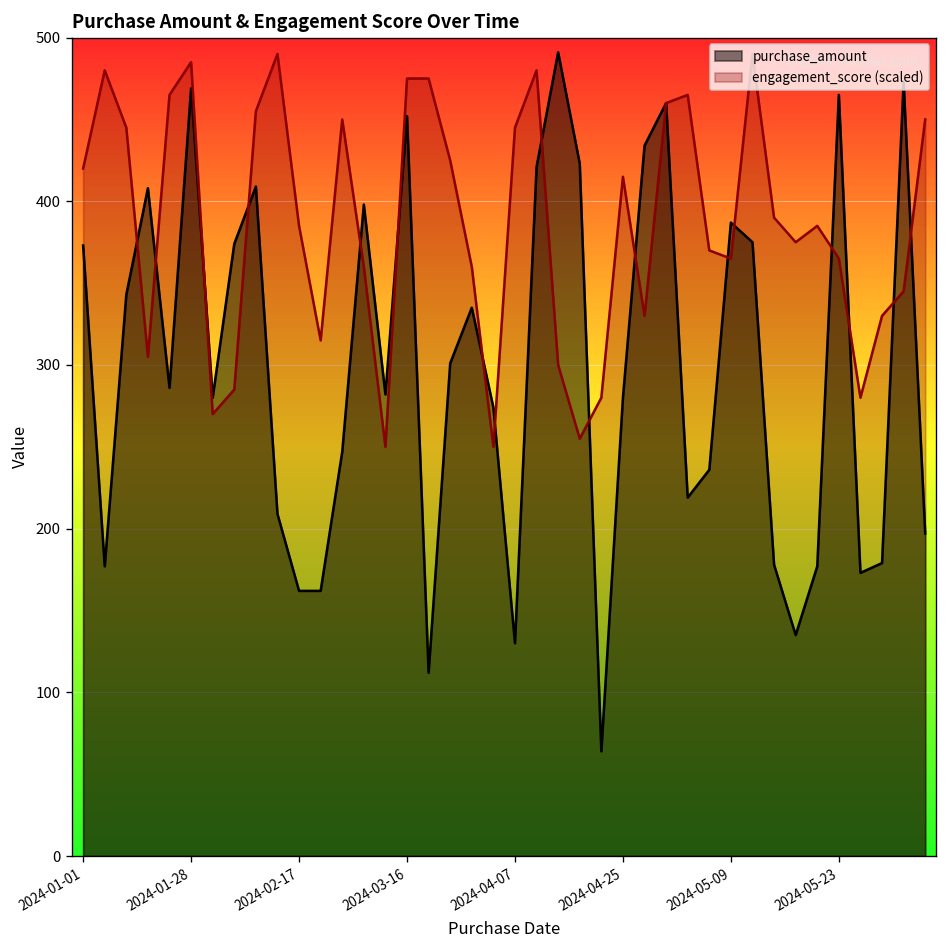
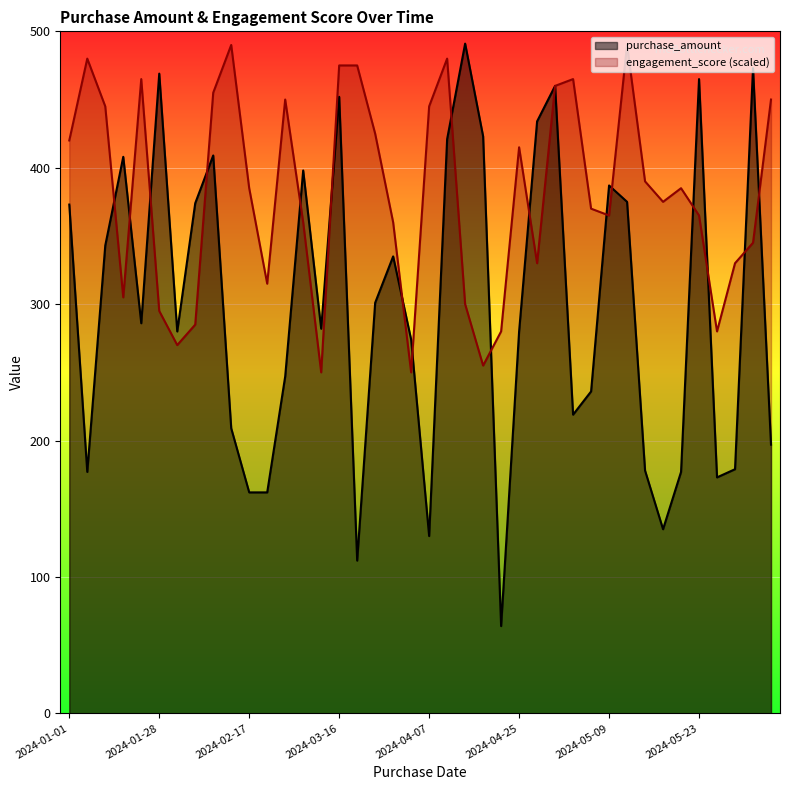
engagement_score (scaled), 2024-01-28: 485 -> 295
